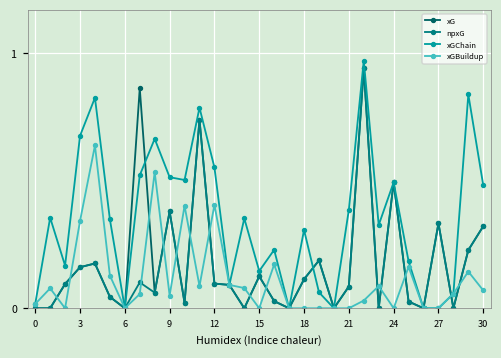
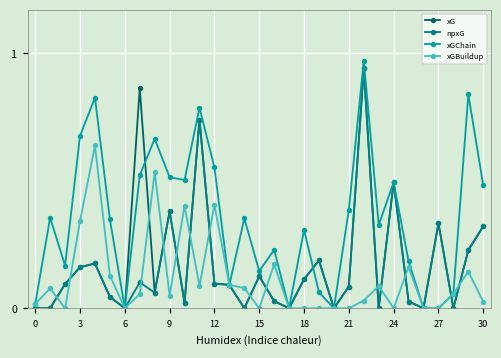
xGBuildup, 30: 0.07 -> 0.03
